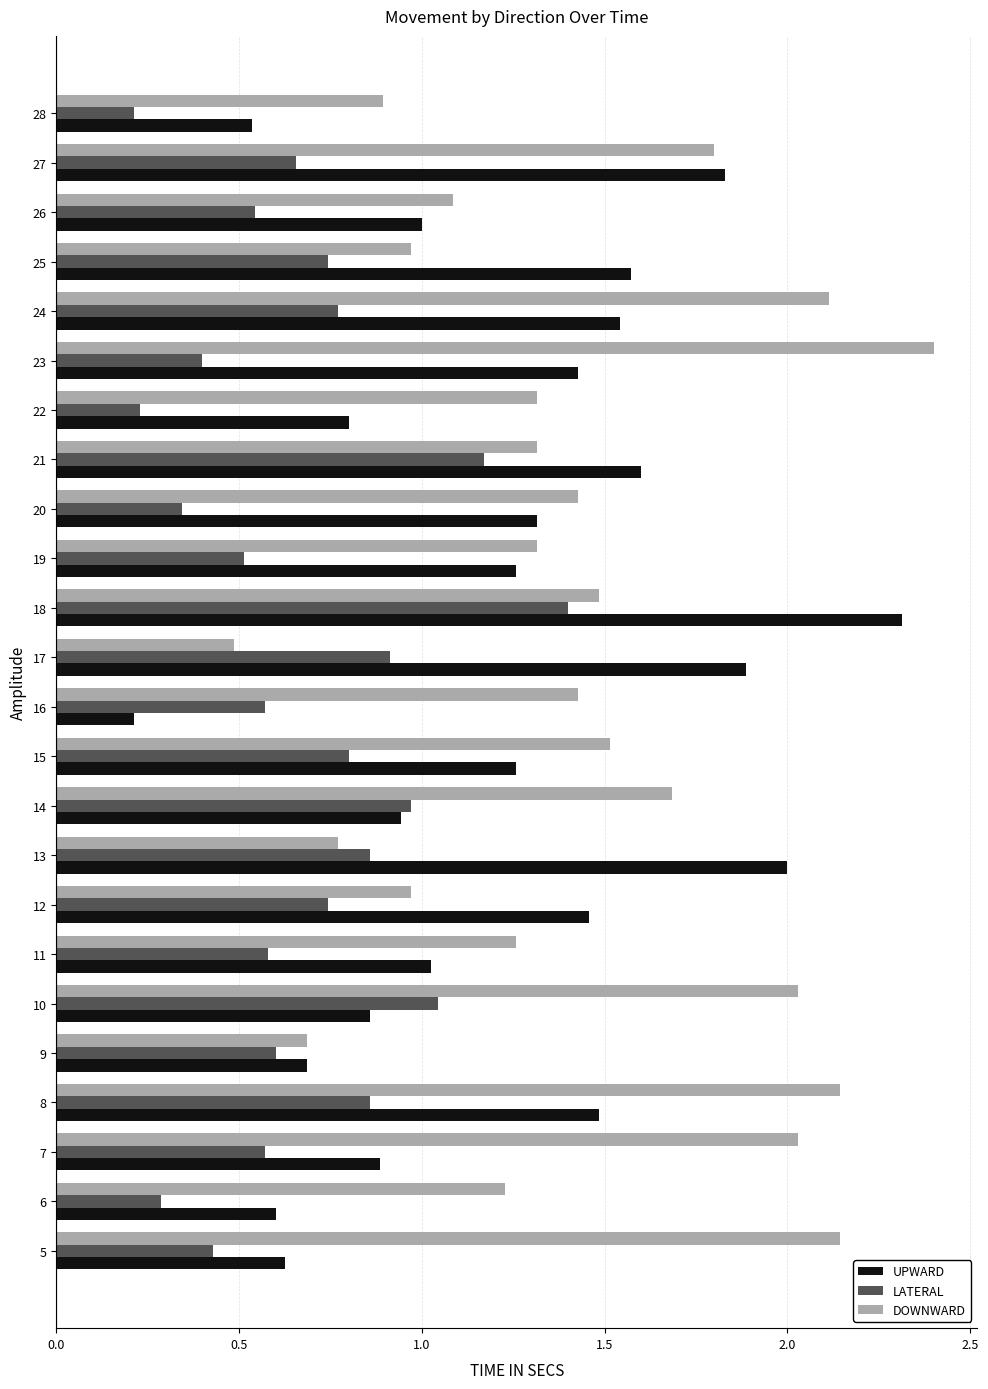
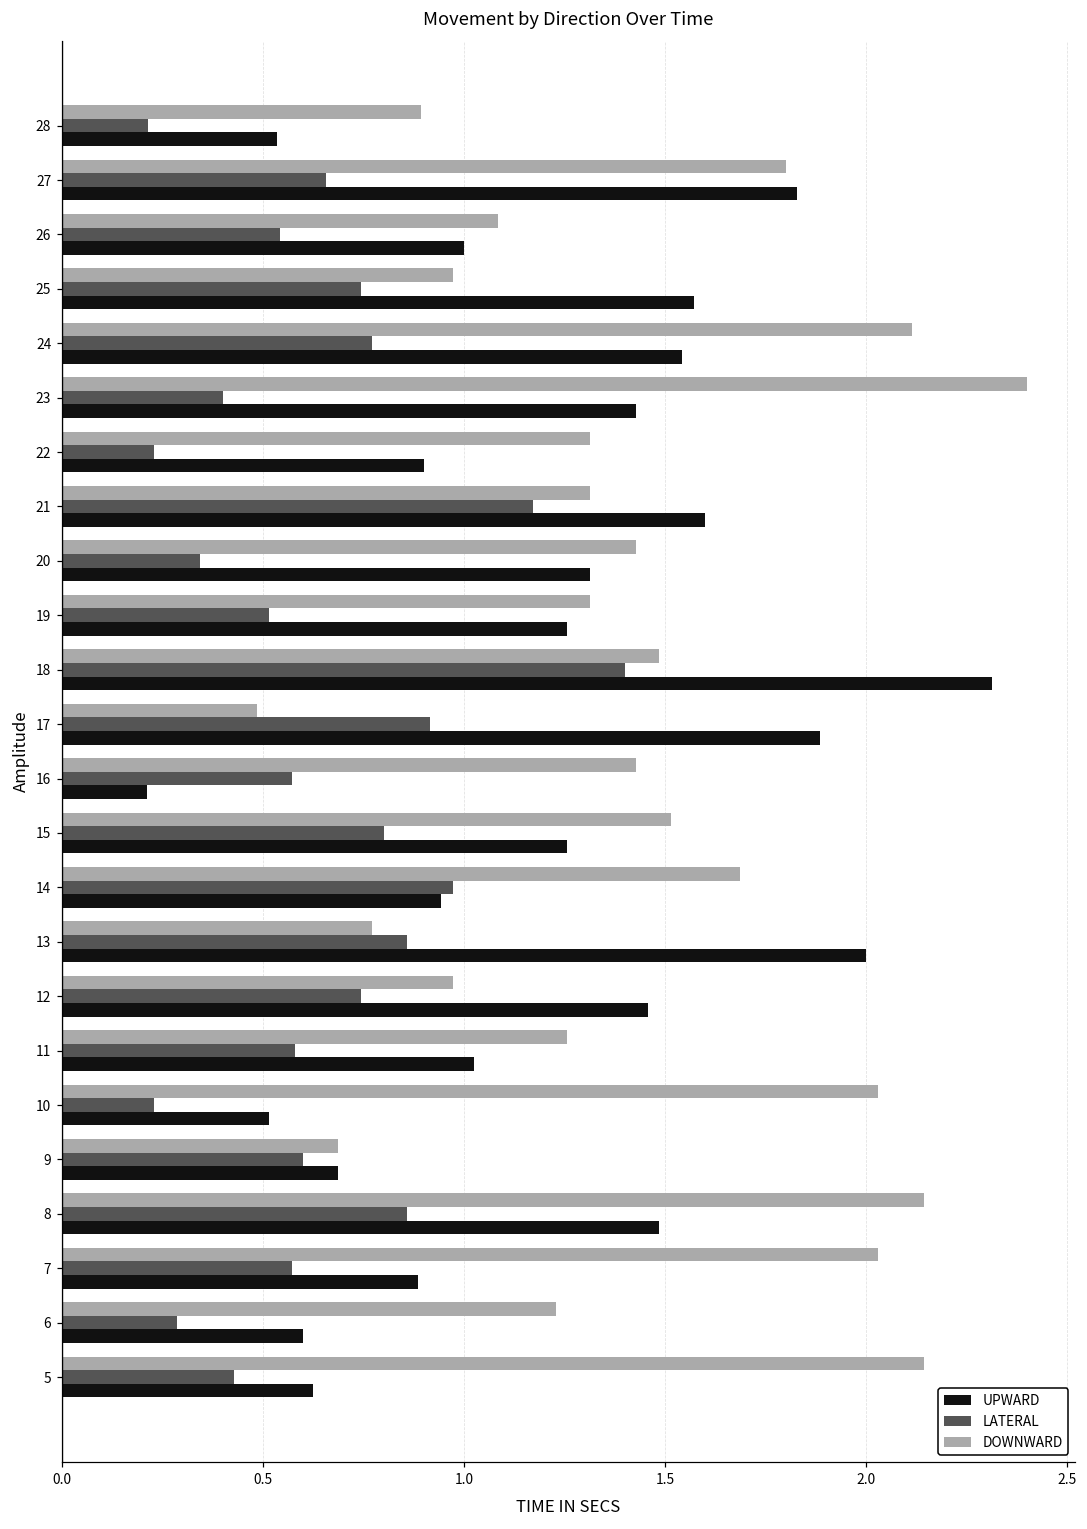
UPWARD, 22: 0.8 -> 0.9
LATERAL, 10: 1.04 -> 0.23
UPWARD, 10: 0.86 -> 0.51
